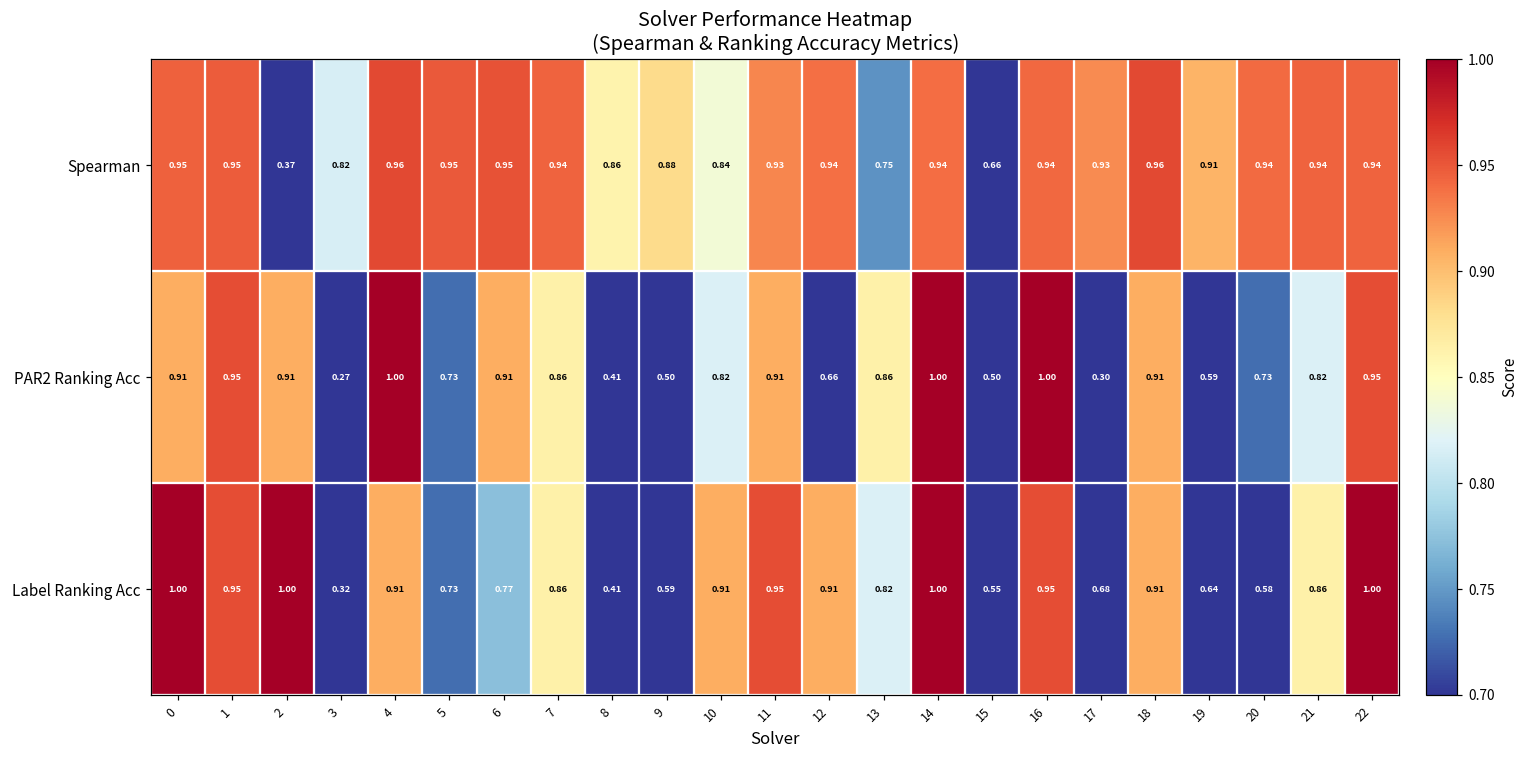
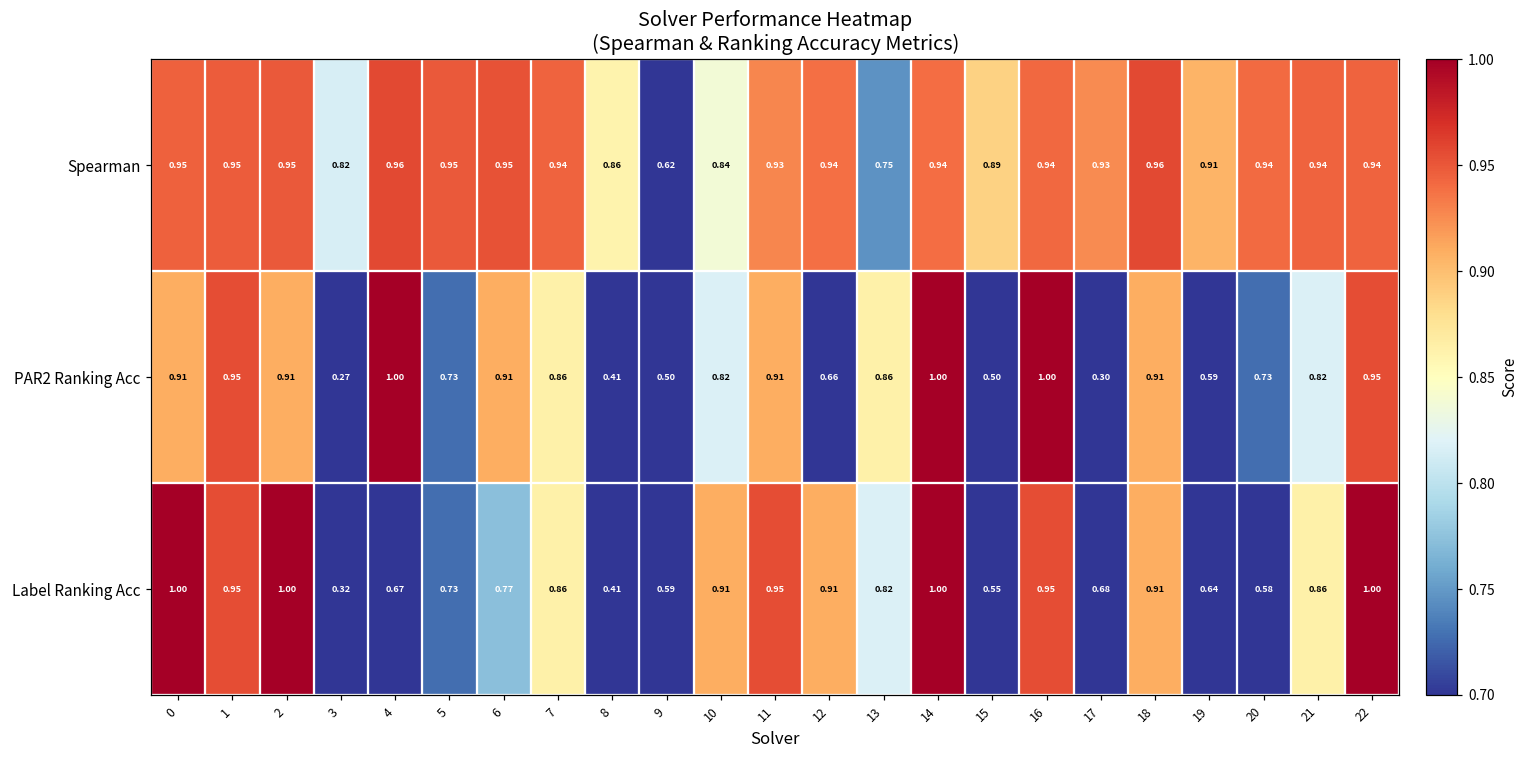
Spearman, 2: 0.37 -> 0.95
Spearman, 9: 0.88 -> 0.62
Spearman, 15: 0.66 -> 0.89
Label Ranking Acc, 4: 0.91 -> 0.67
